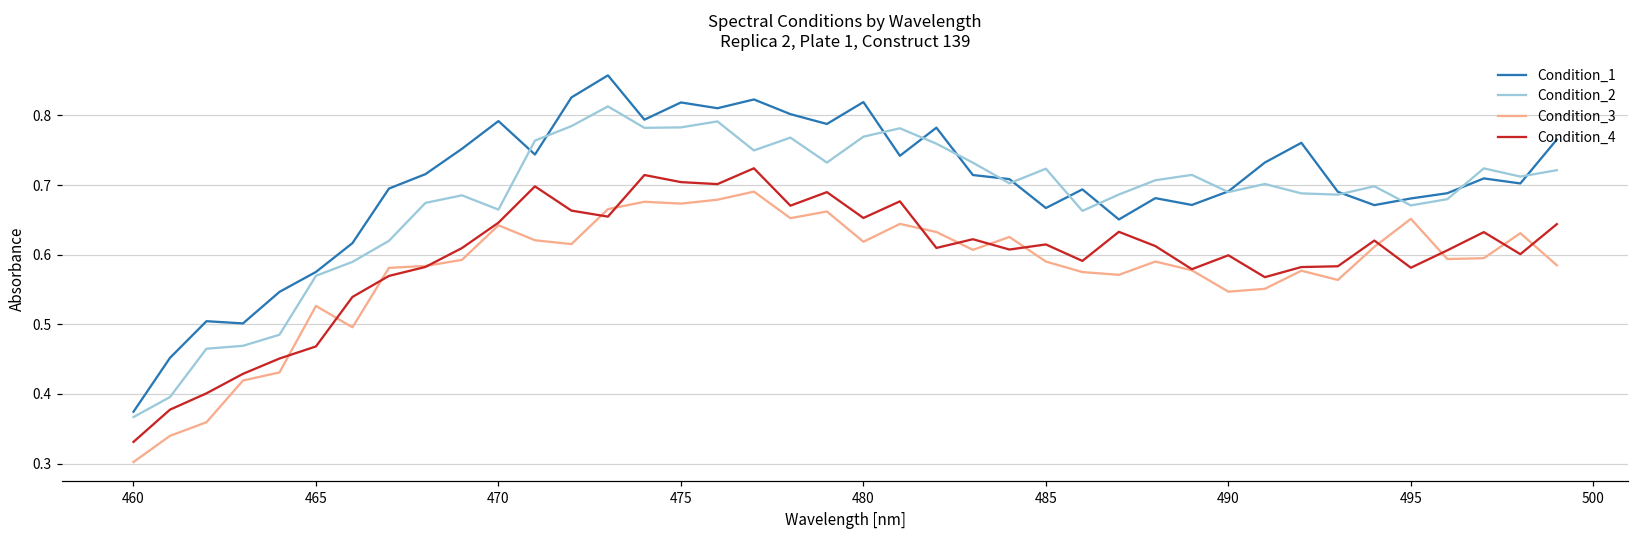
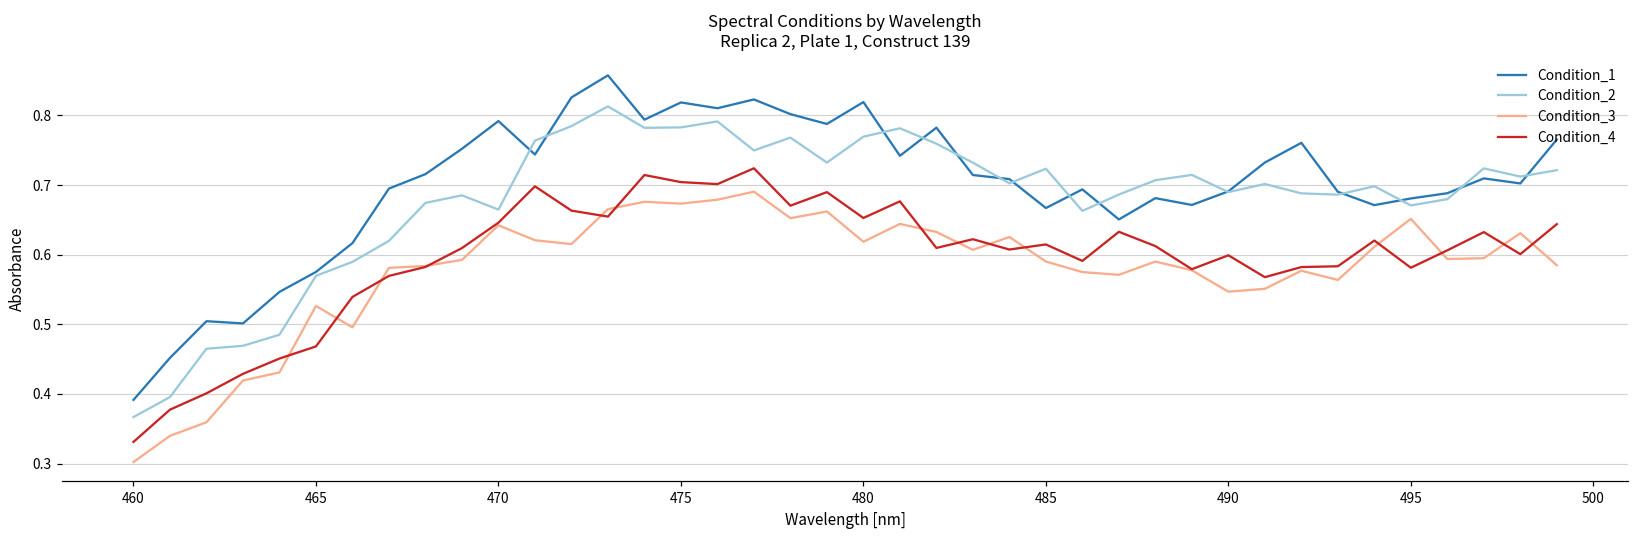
Condition_1, 460: 0.37 -> 0.39
